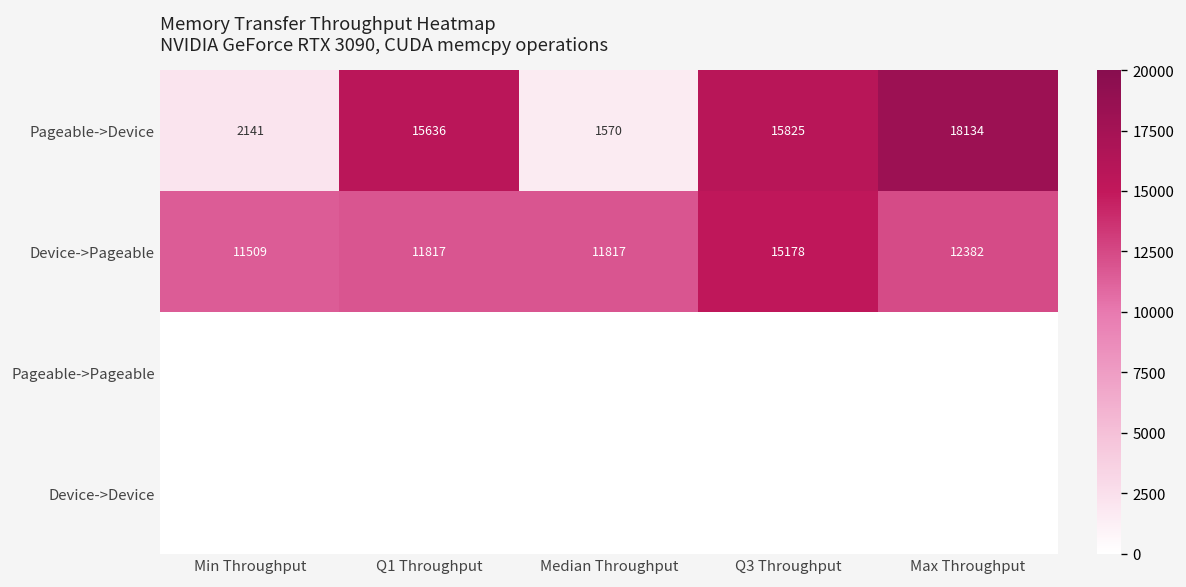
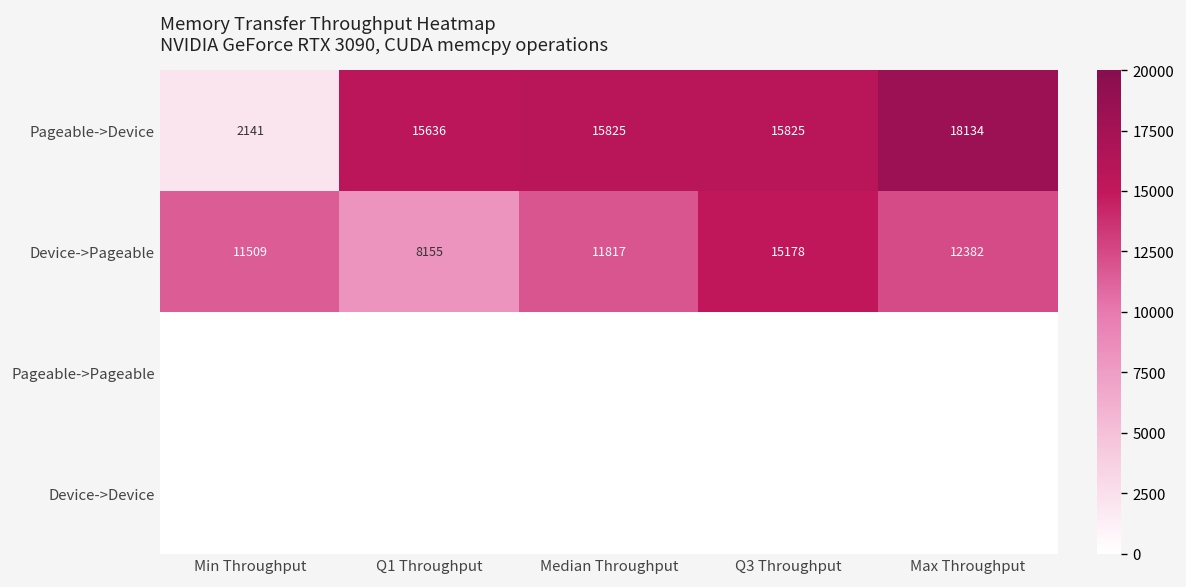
Pageable->Device, Median Throughput: 1570 -> 15825
Device->Pageable, Q1 Throughput: 11817 -> 8155
